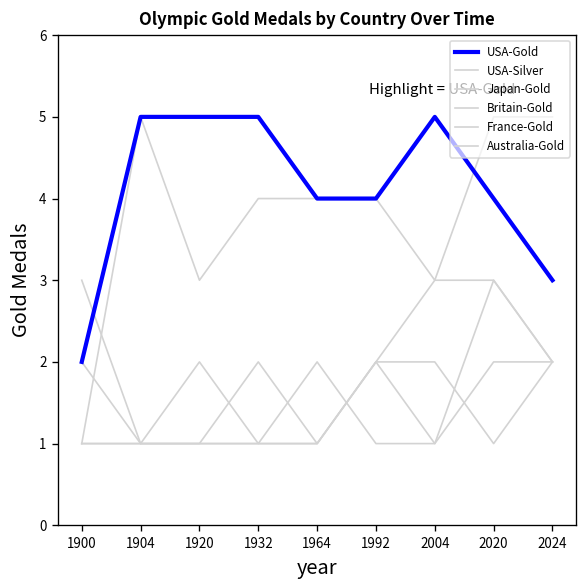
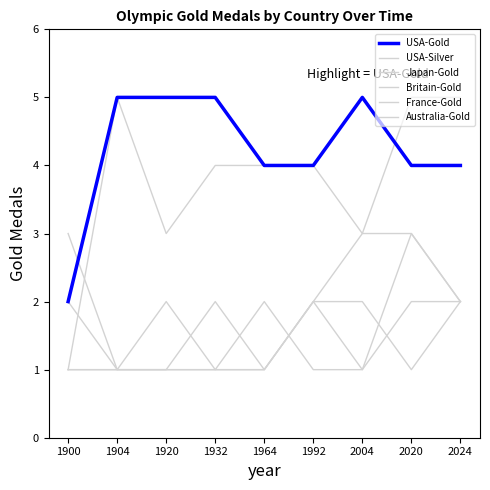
USA-Gold, 2024: 3 -> 4
